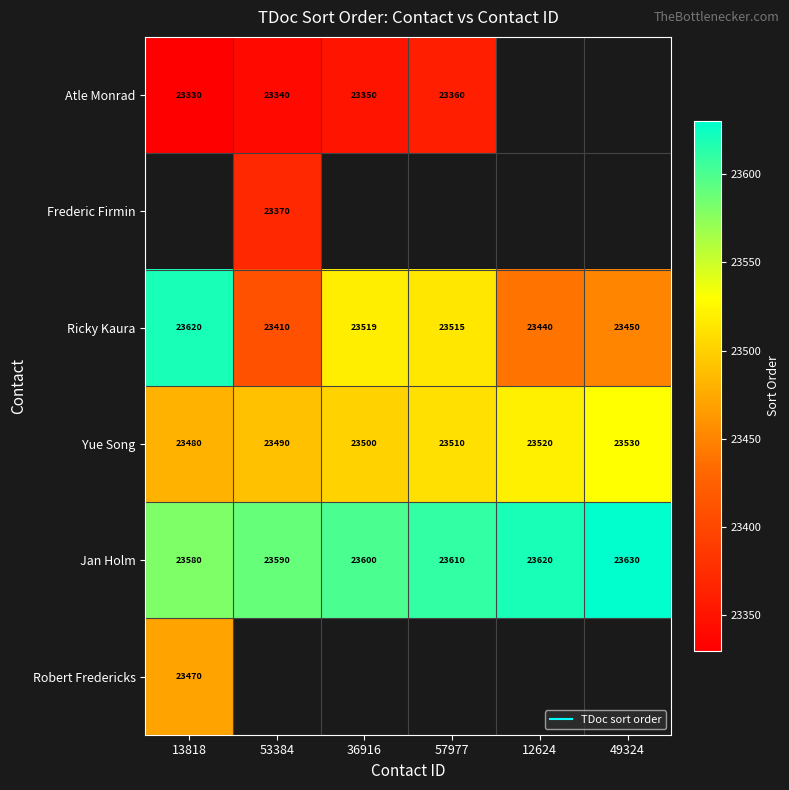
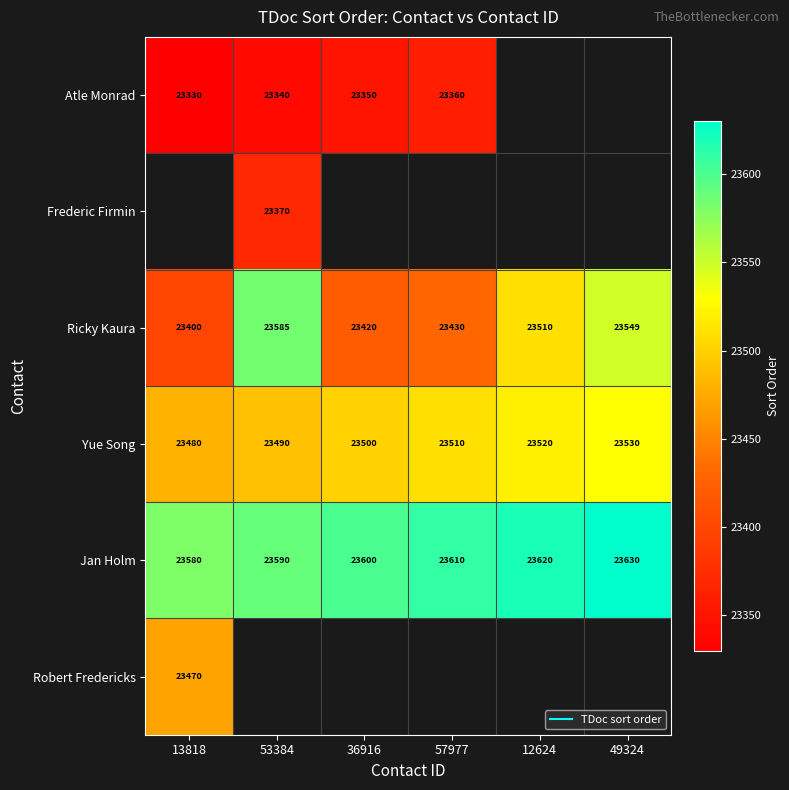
Ricky Kaura, 13818: 23620 -> 23400
Ricky Kaura, 53384: 23410 -> 23585
Ricky Kaura, 36916: 23519 -> 23420
Ricky Kaura, 57977: 23515 -> 23430
Ricky Kaura, 12624: 23440 -> 23510
Ricky Kaura, 49324: 23450 -> 23549
